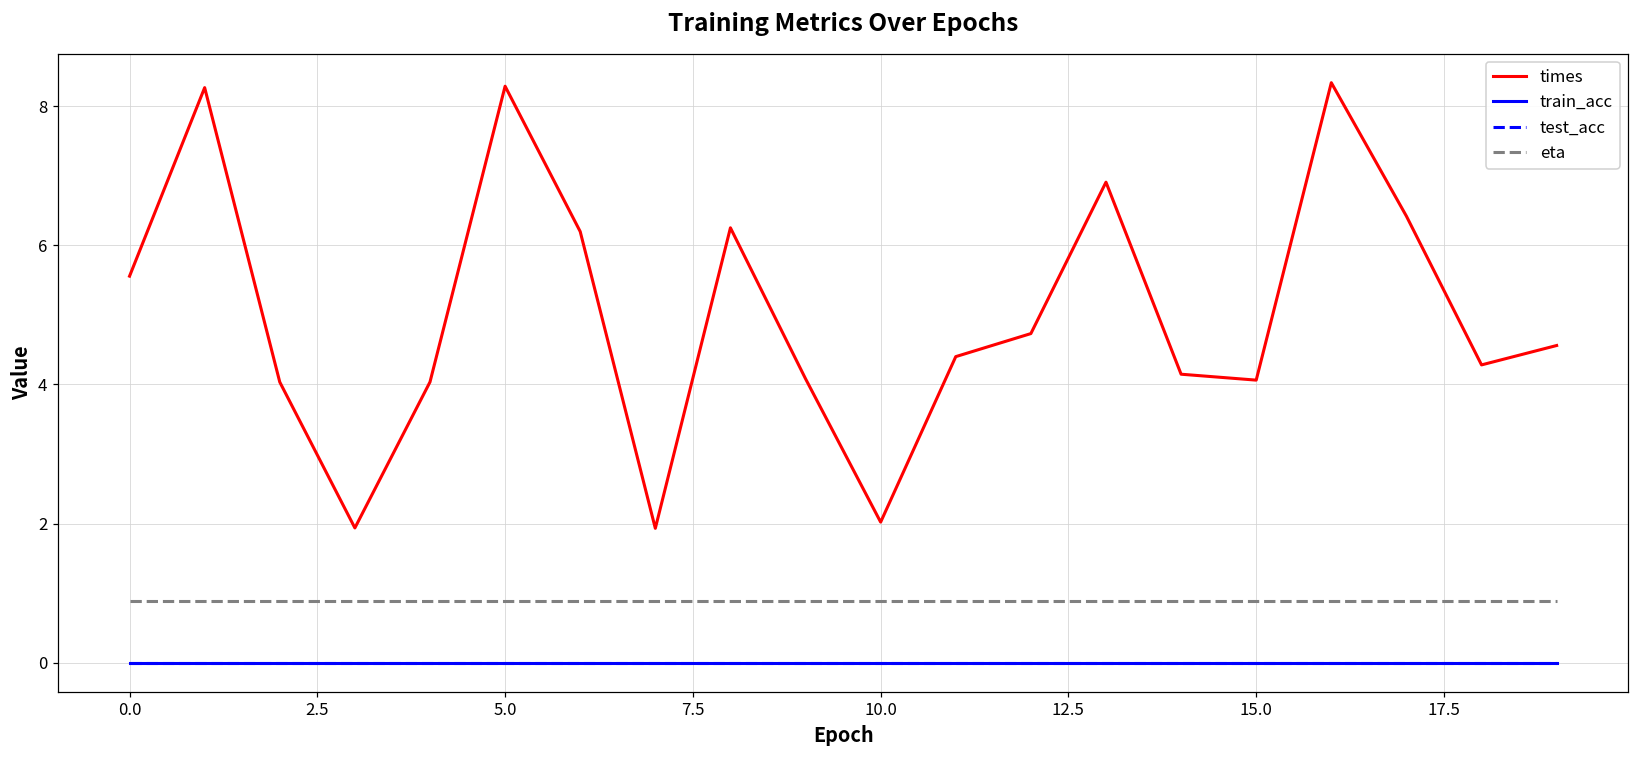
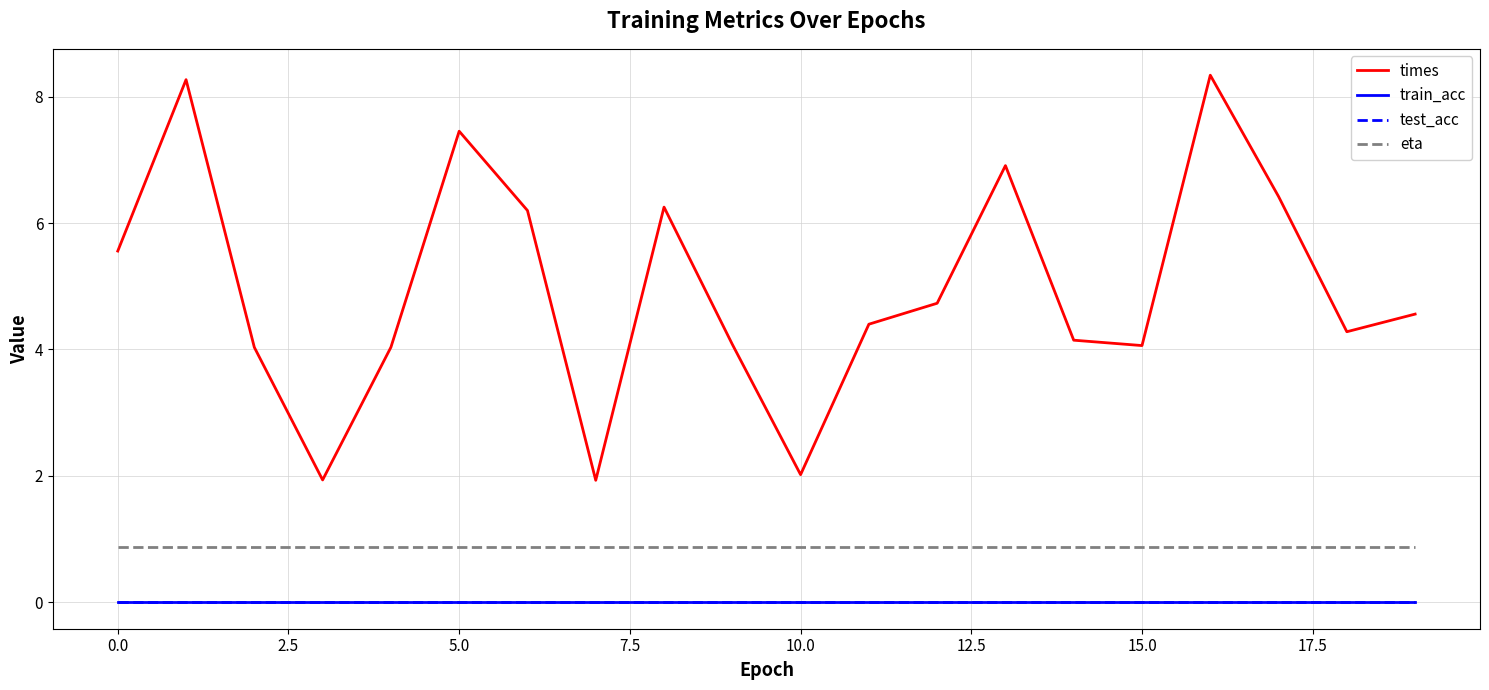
times, 5.0: 8.3 -> 7.5
